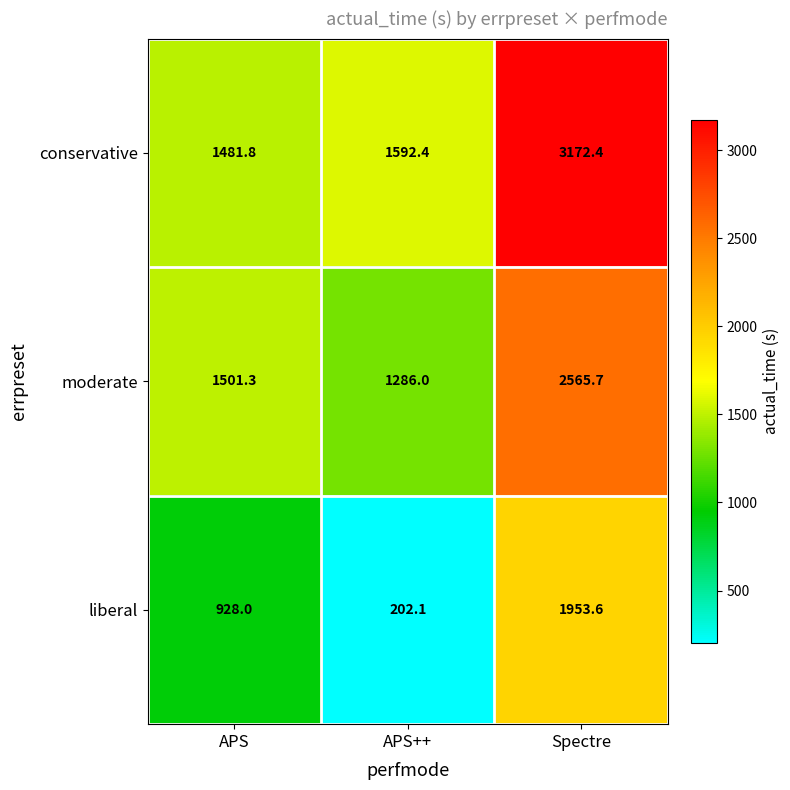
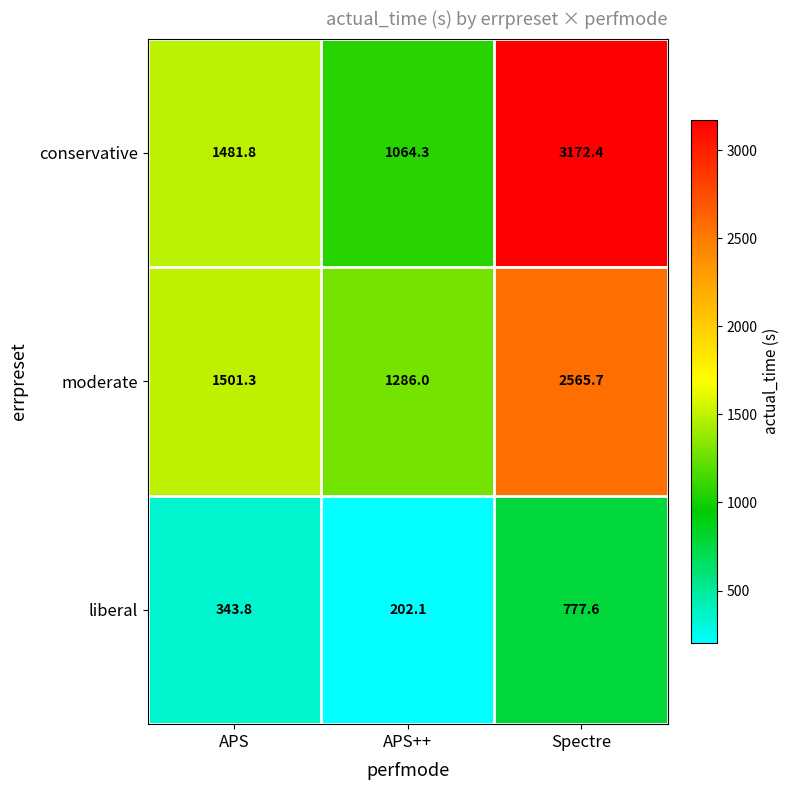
conservative, APS++: 1592.4 -> 1064.3
liberal, APS: 928.0 -> 343.8
liberal, Spectre: 1953.6 -> 777.6
